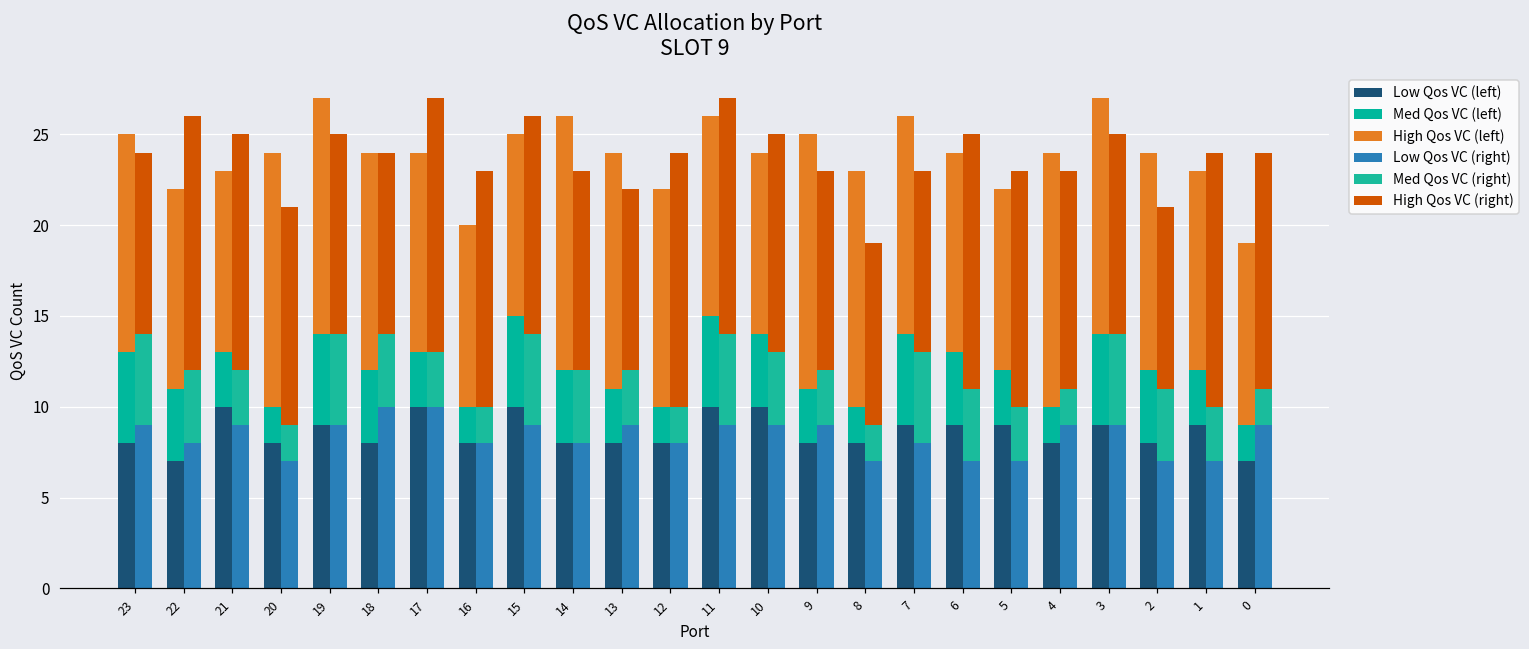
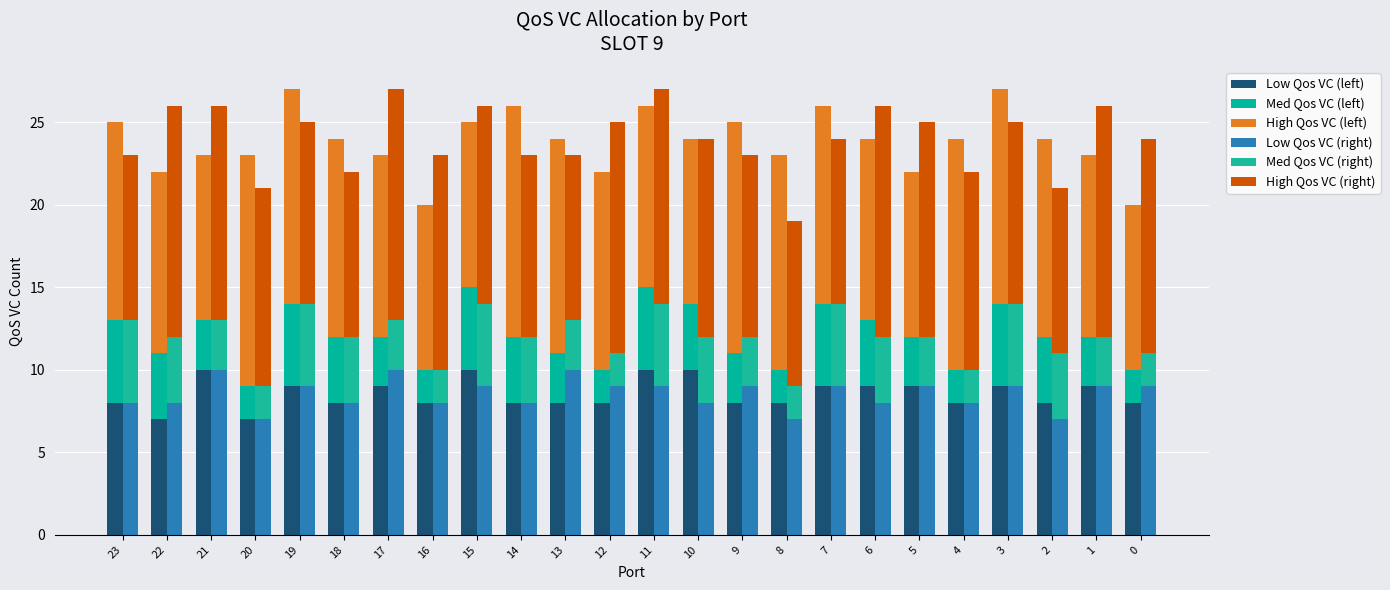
Low Qos VC (right), 23: 9 -> 8
Low Qos VC (right), 21: 9 -> 10
Low Qos VC (left), 20: 8 -> 7
Low Qos VC (right), 18: 10 -> 8
Low Qos VC (left), 17: 10 -> 9
Low Qos VC (right), 13: 9 -> 10
Low Qos VC (right), 12: 8 -> 9
Low Qos VC (right), 10: 9 -> 8
Low Qos VC (right), 7: 8 -> 9
Low Qos VC (right), 6: 7 -> 8
Low Qos VC (right), 5: 7 -> 9
Low Qos VC (right), 4: 9 -> 8
Low Qos VC (right), 1: 7 -> 9
Low Qos VC (left), 0: 7 -> 8
